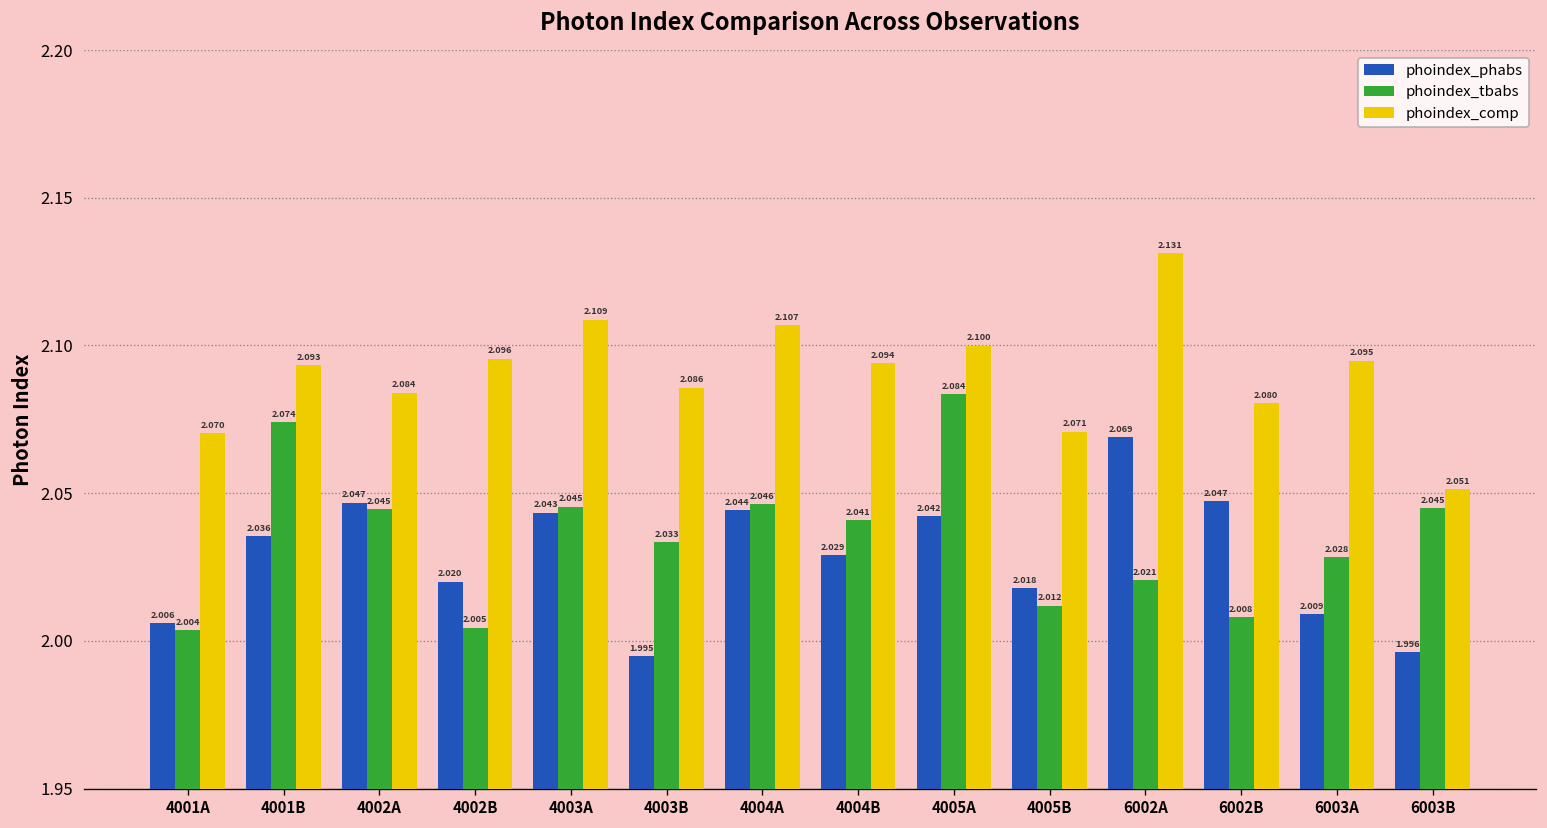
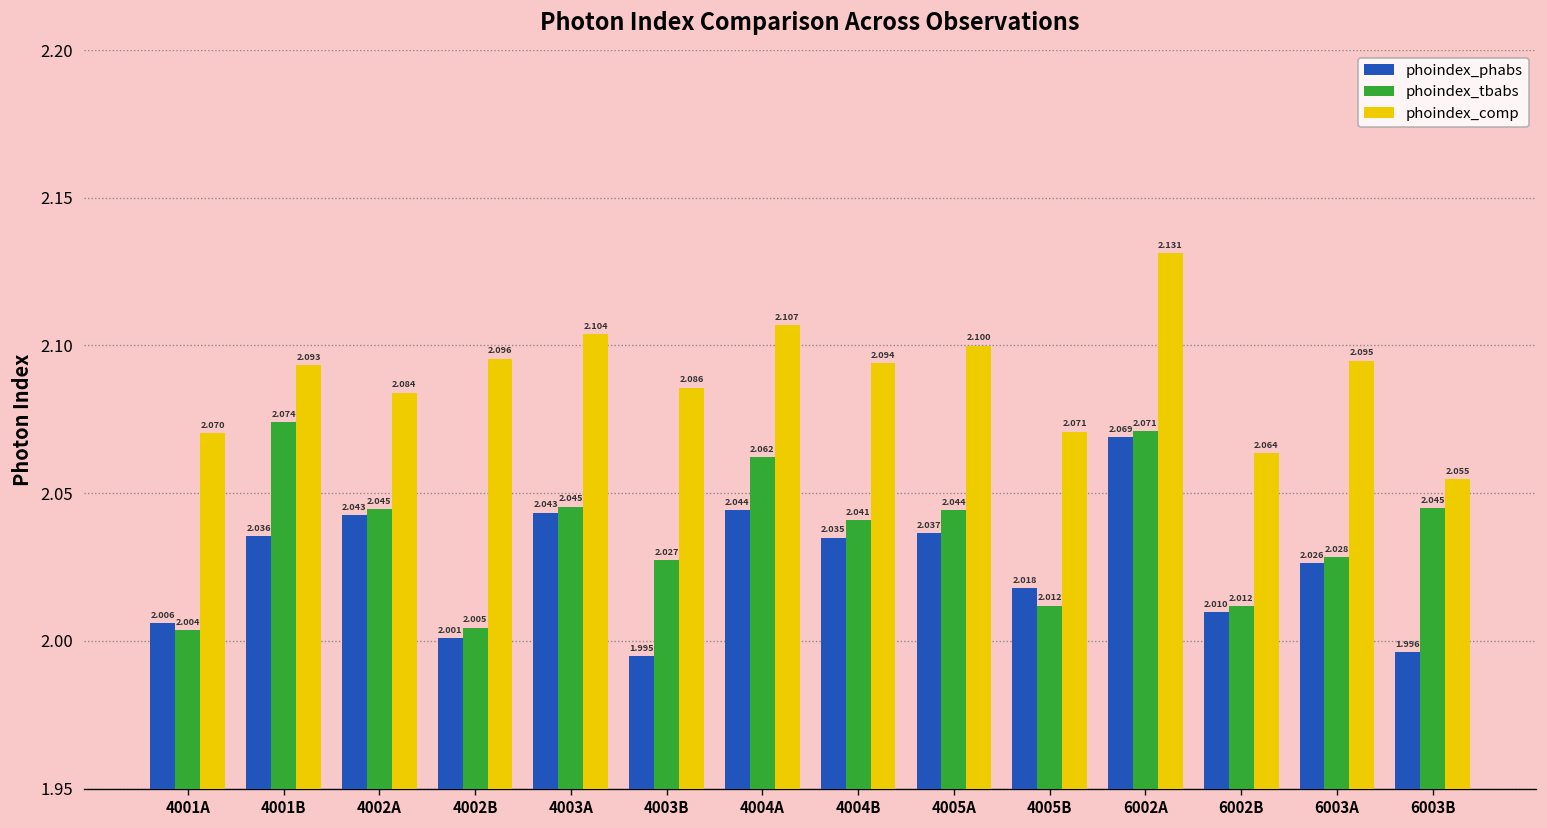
phoindex_phabs, 4002A: 2.047 -> 2.043
phoindex_phabs, 4002B: 2.020 -> 2.001
phoindex_comp, 4003A: 2.109 -> 2.104
phoindex_tbabs, 4003B: 2.033 -> 2.027
phoindex_tbabs, 4004A: 2.046 -> 2.062
phoindex_phabs, 4004B: 2.029 -> 2.035
phoindex_phabs, 4005A: 2.042 -> 2.037
phoindex_tbabs, 4005A: 2.084 -> 2.044
phoindex_tbabs, 6002A: 2.021 -> 2.071
phoindex_phabs, 6002B: 2.047 -> 2.010
phoindex_tbabs, 6002B: 2.008 -> 2.012
phoindex_comp, 6002B: 2.080 -> 2.064
phoindex_phabs, 6003A: 2.009 -> 2.026
phoindex_comp, 6003B: 2.051 -> 2.055
